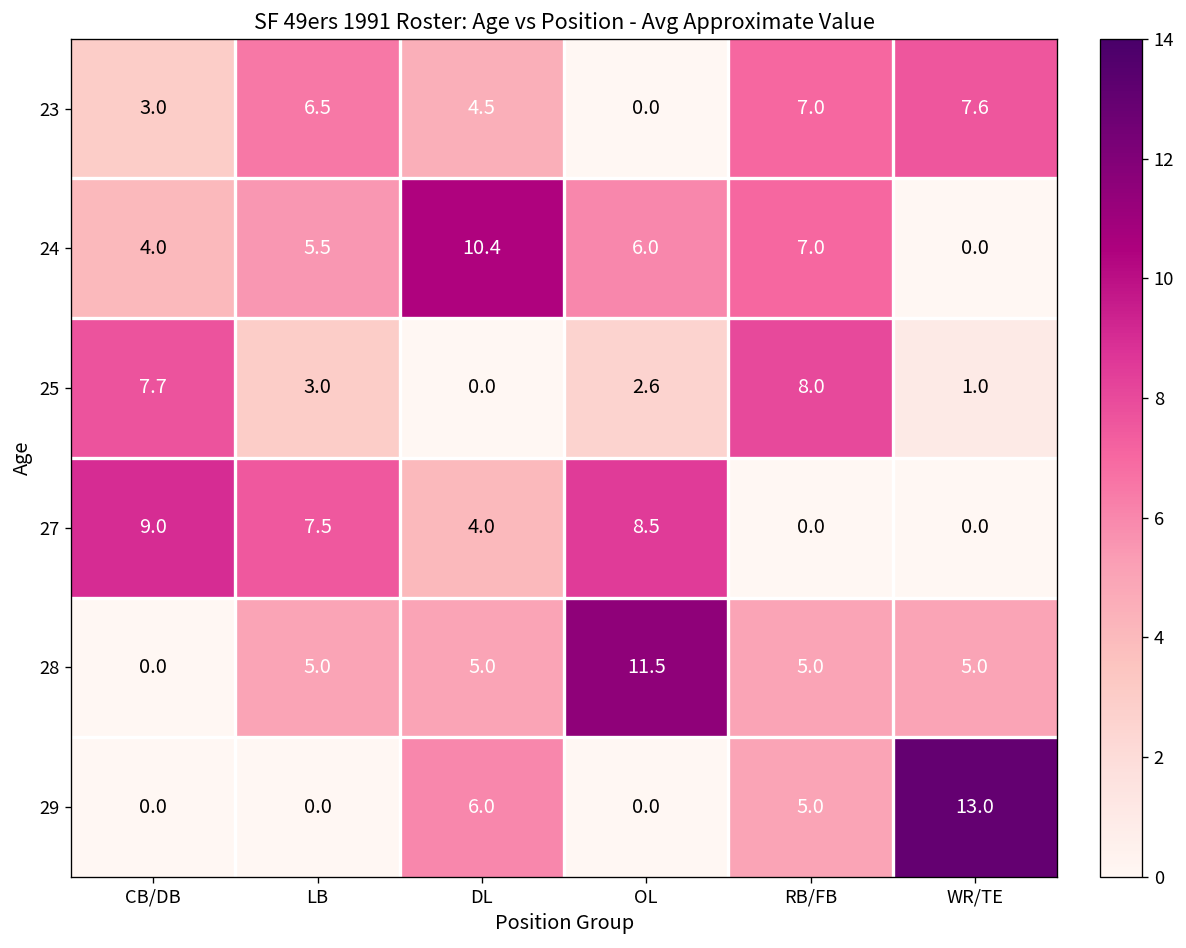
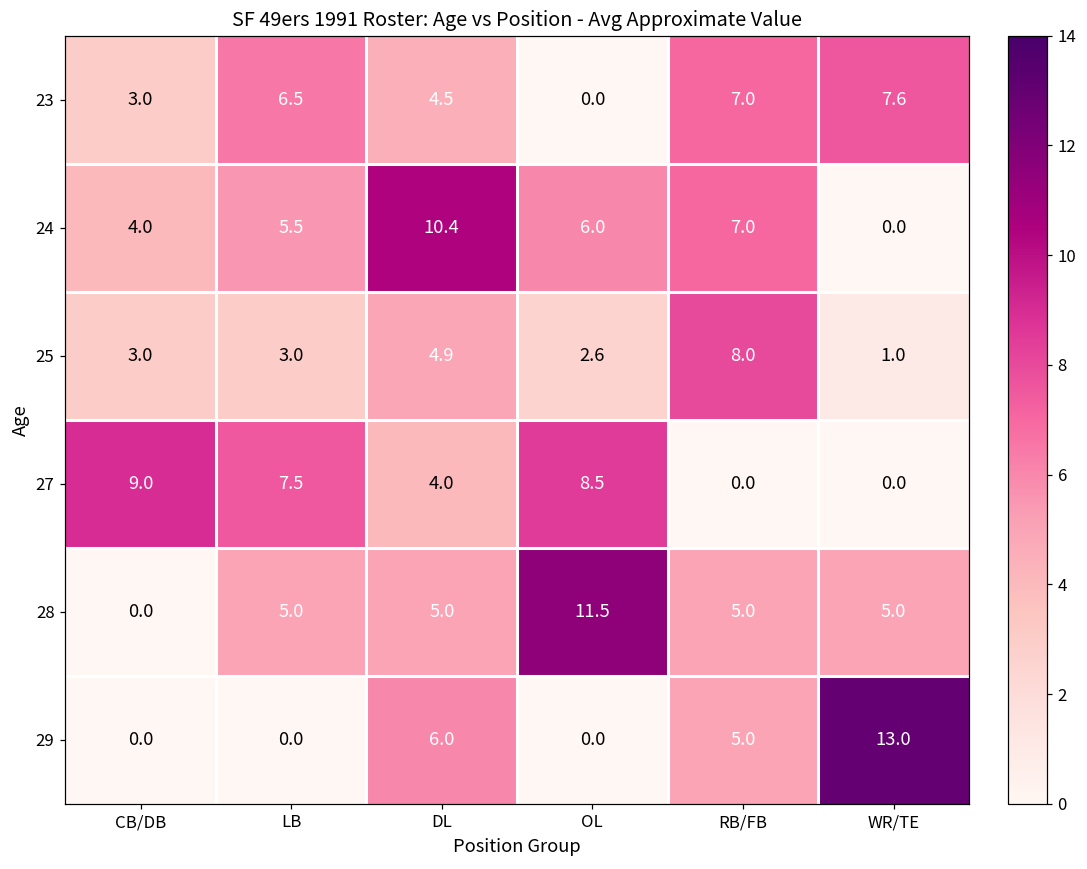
25, CB/DB: 7.7 -> 3.0
25, DL: 0.0 -> 4.9
